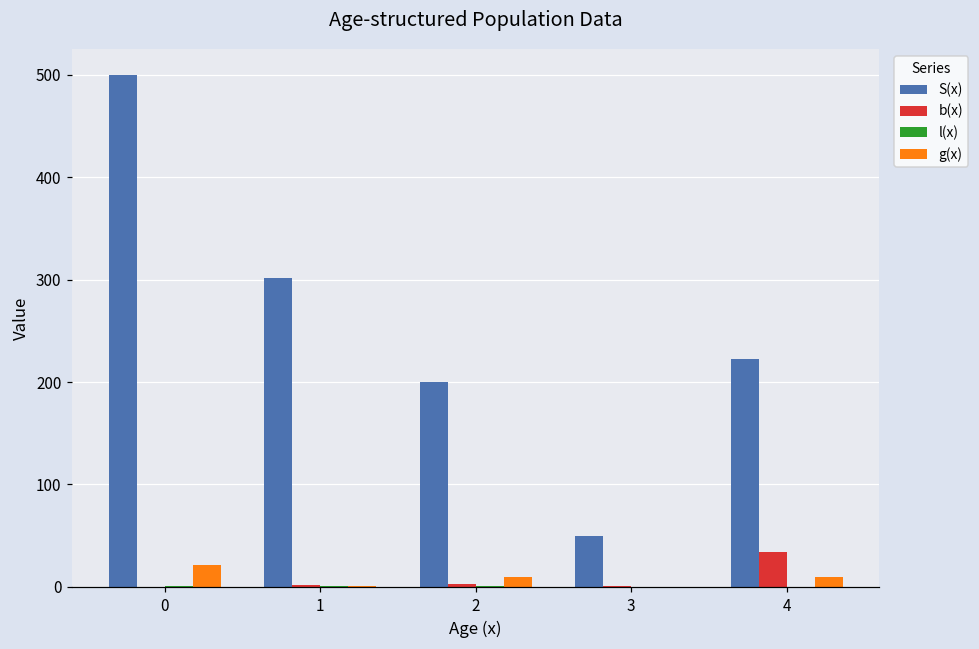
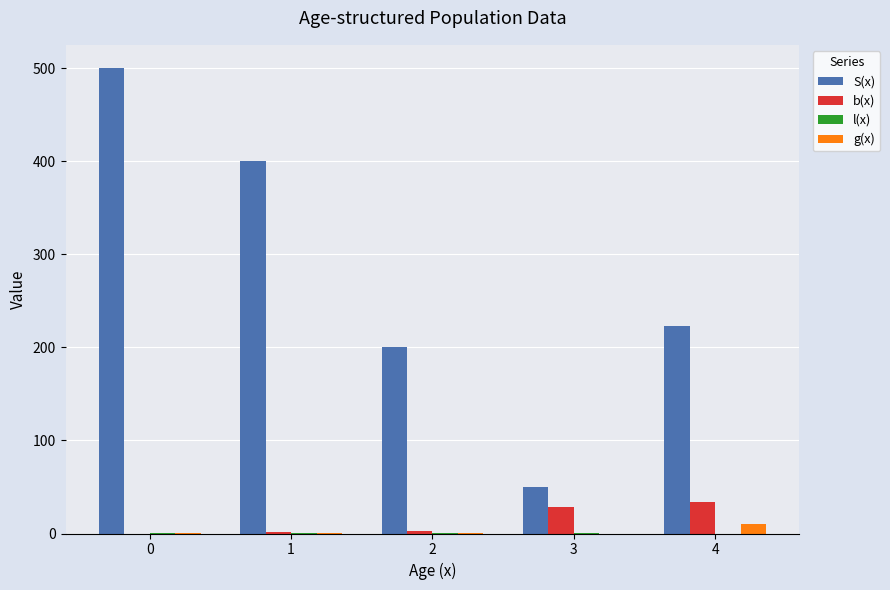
g(x), 0: 20 -> 0
S(x), 1: 300 -> 400
g(x), 2: 10 -> 0
b(x), 3: 0 -> 30
